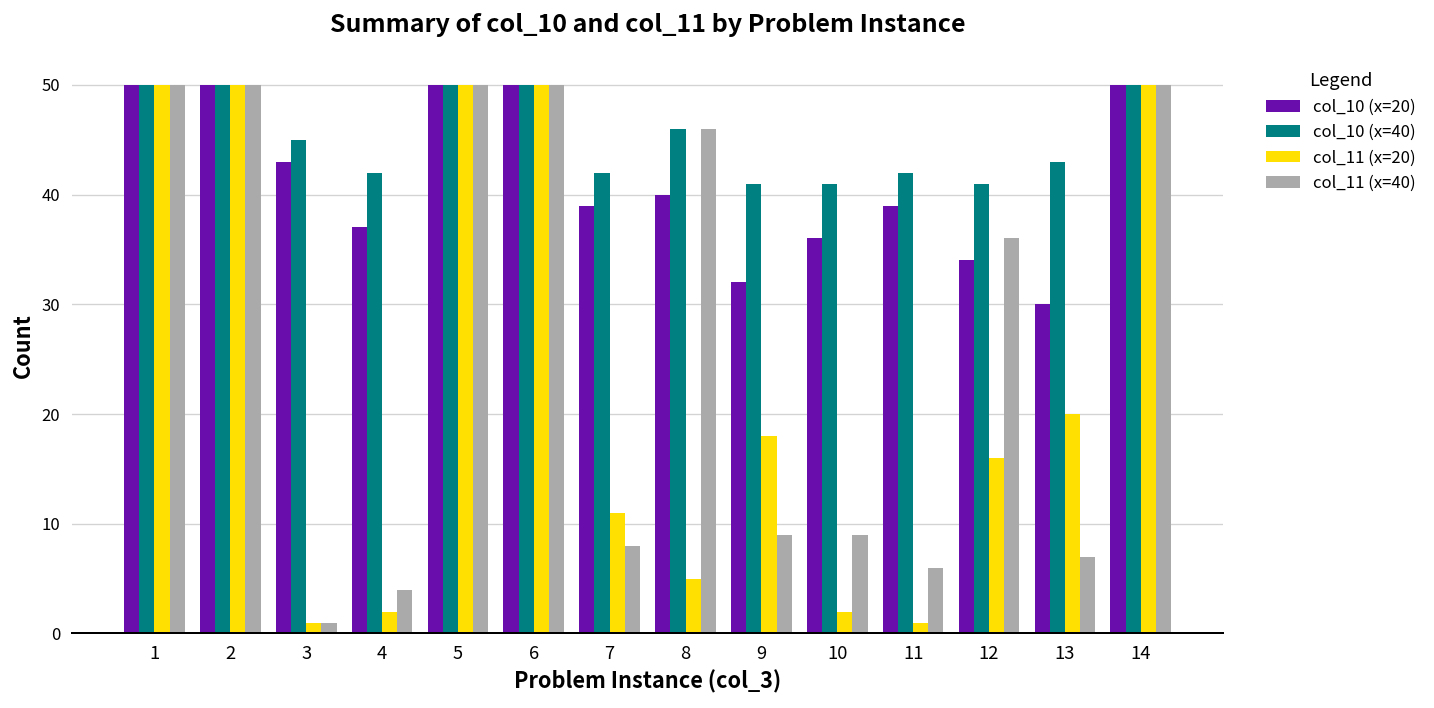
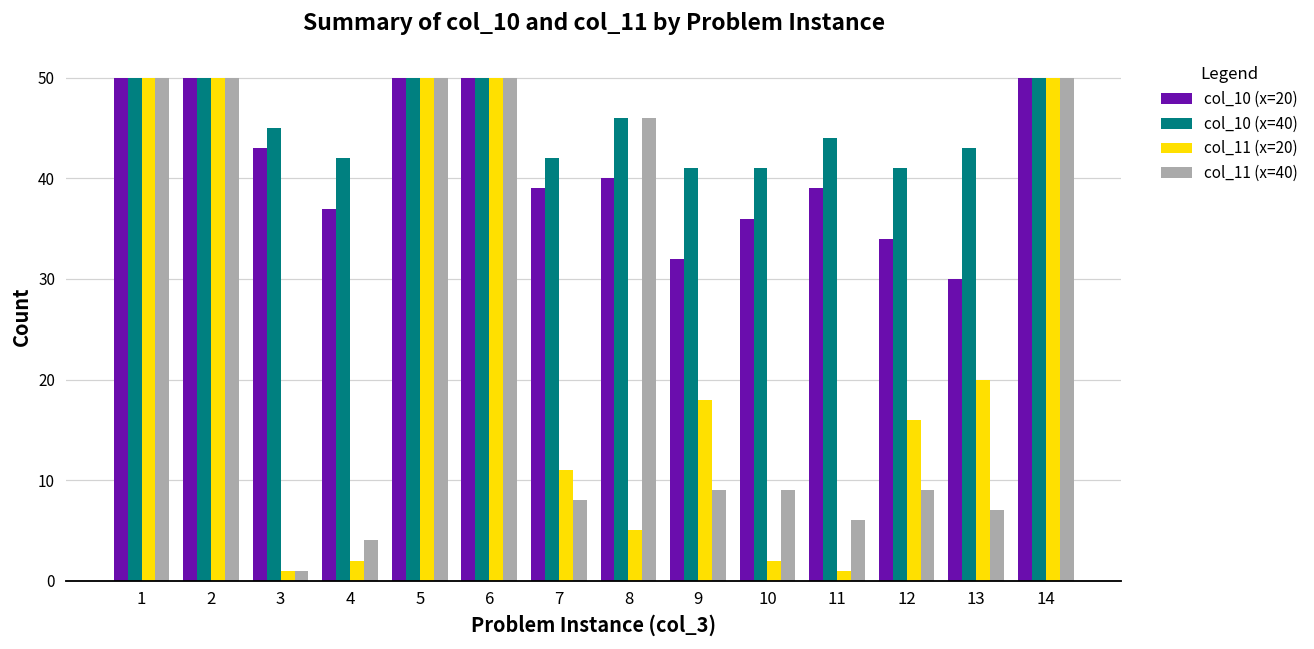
col_10 (x=40), 11: 42 -> 44
col_11 (x=40), 12: 36 -> 9
